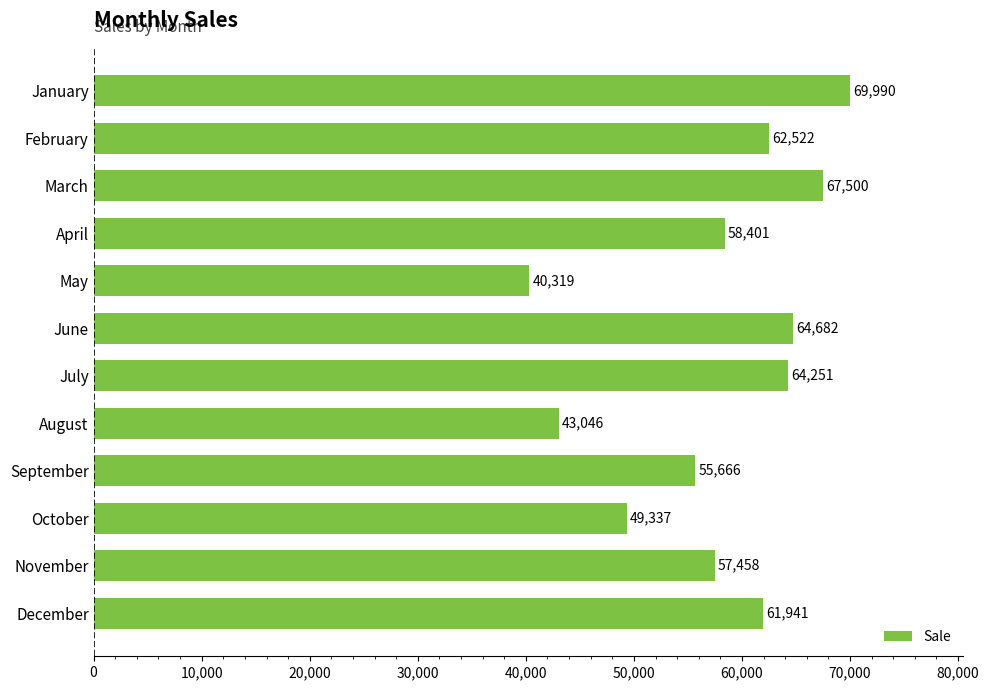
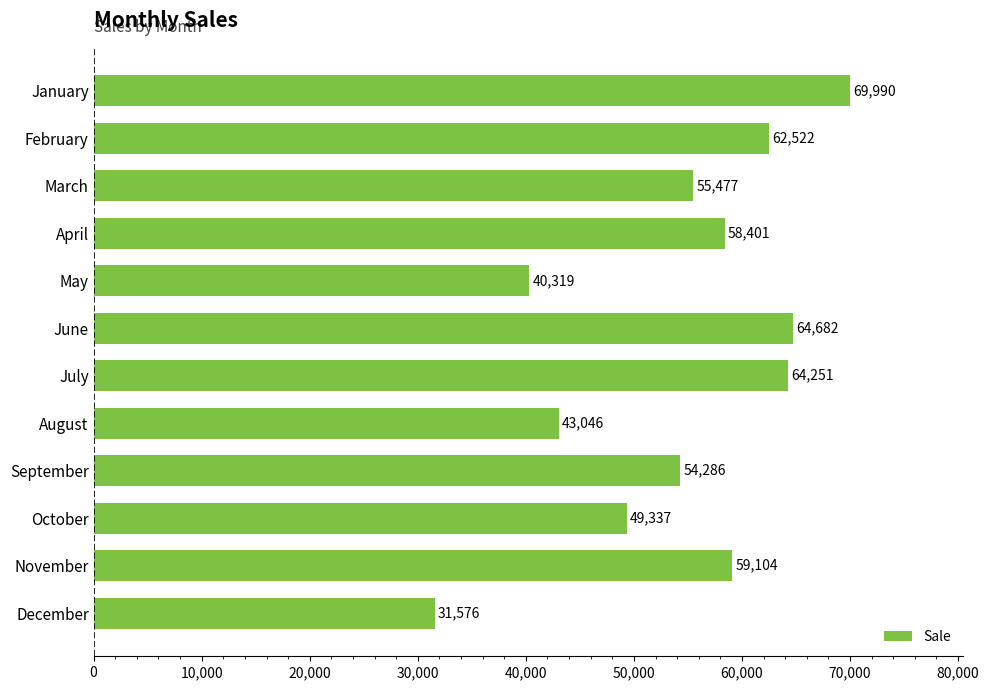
March: 67,500 -> 55,477
September: 55,666 -> 54,286
November: 57,458 -> 59,104
December: 61,941 -> 31,576
